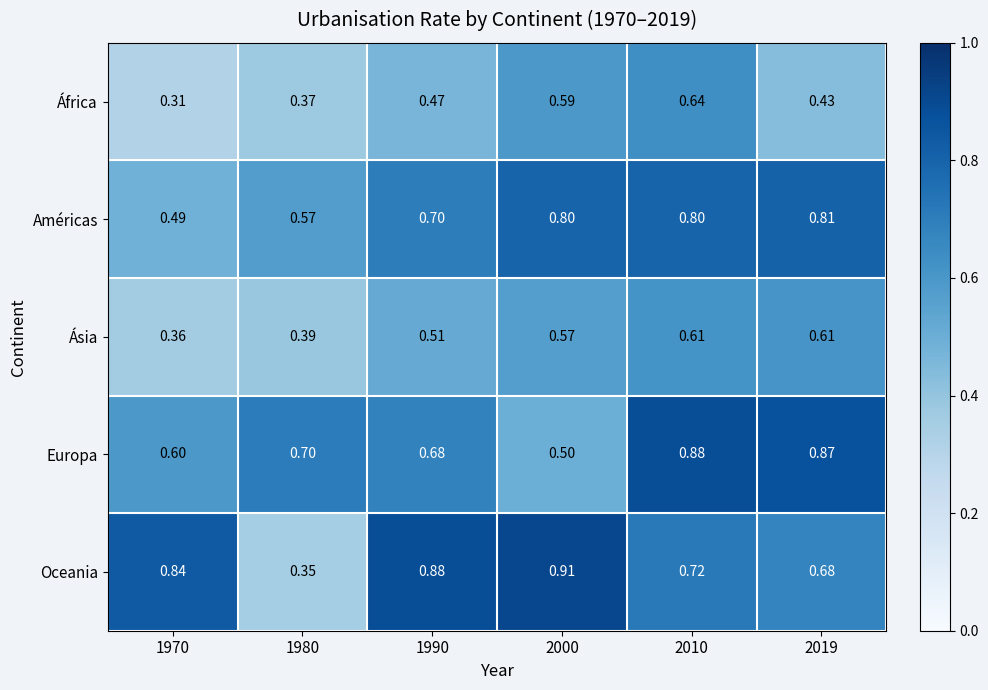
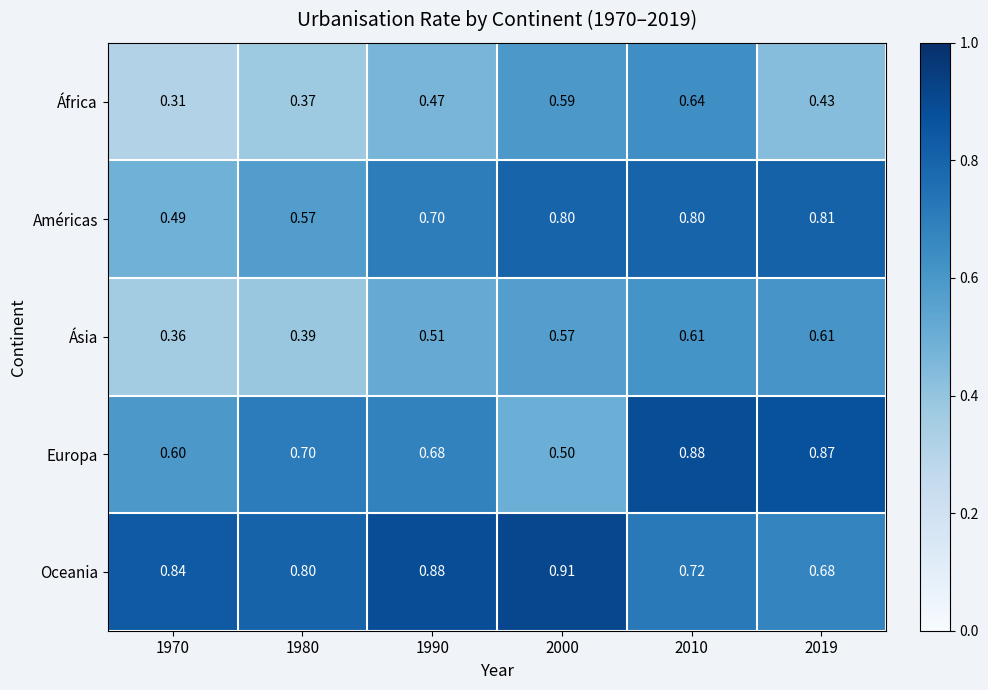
Oceania, 1980: 0.35 -> 0.80
